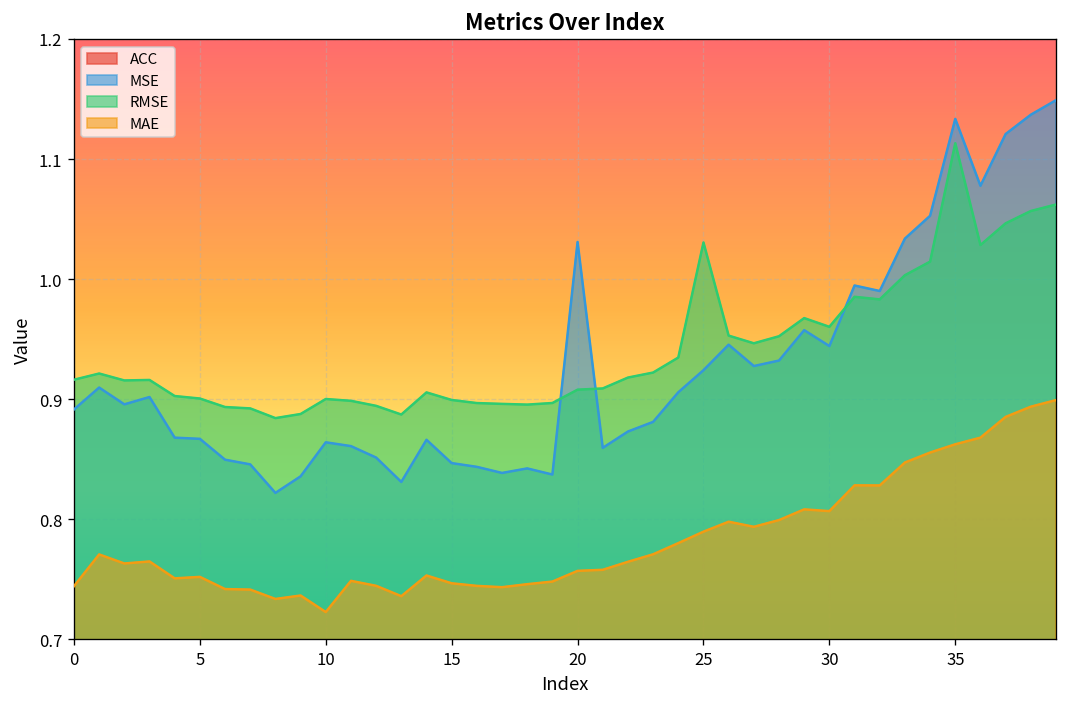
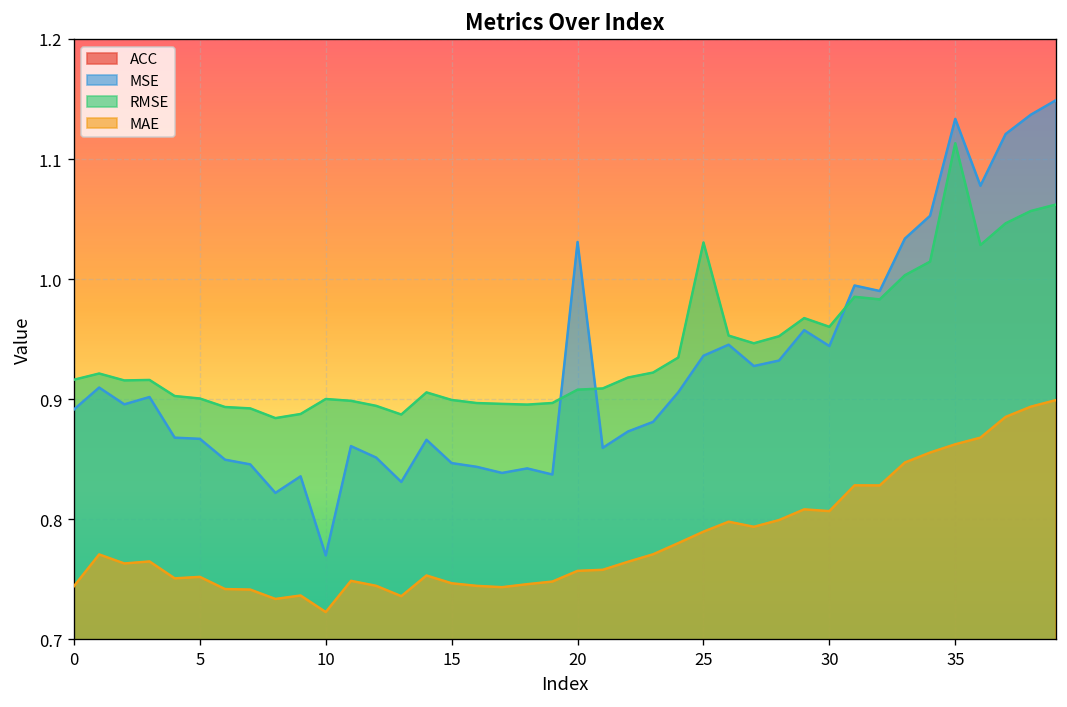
MSE, 10: 0.864 -> 0.770
MSE, 25: 0.924 -> 0.936
